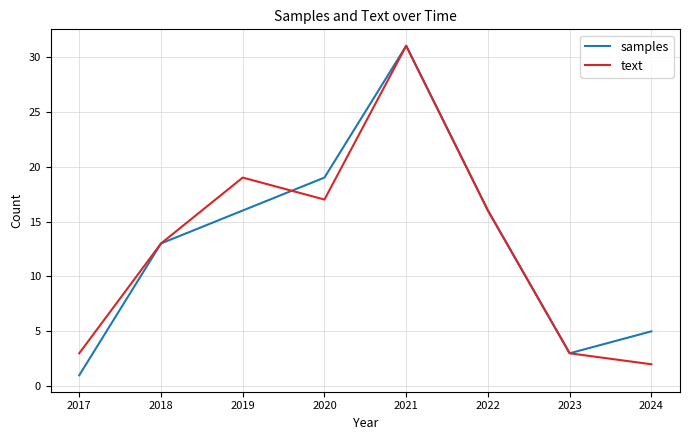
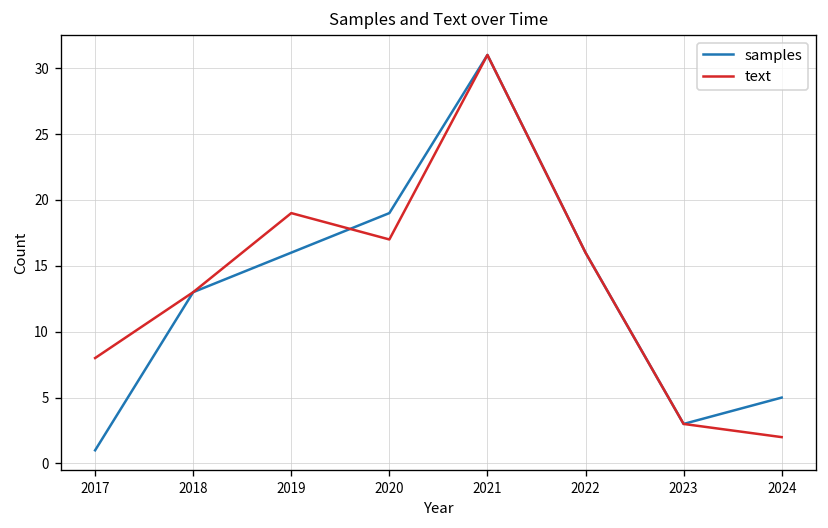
text, 2017: 3 -> 8
